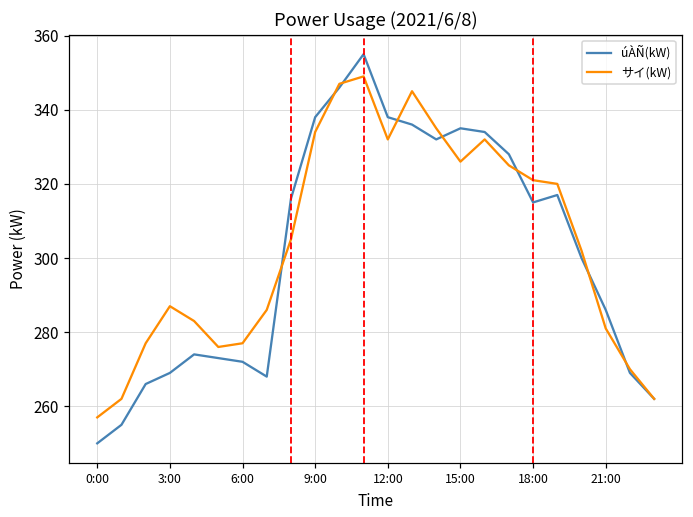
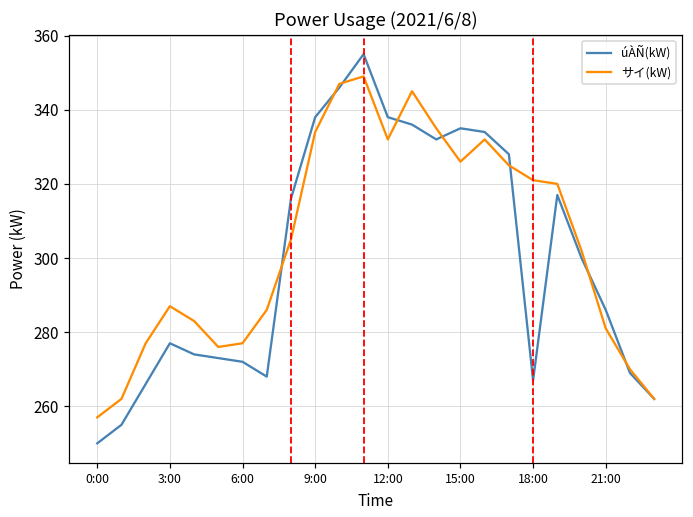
úÀÑ(kW), 3:00: 269 -> 277
úÀÑ(kW), 18:00: 315 -> 267
